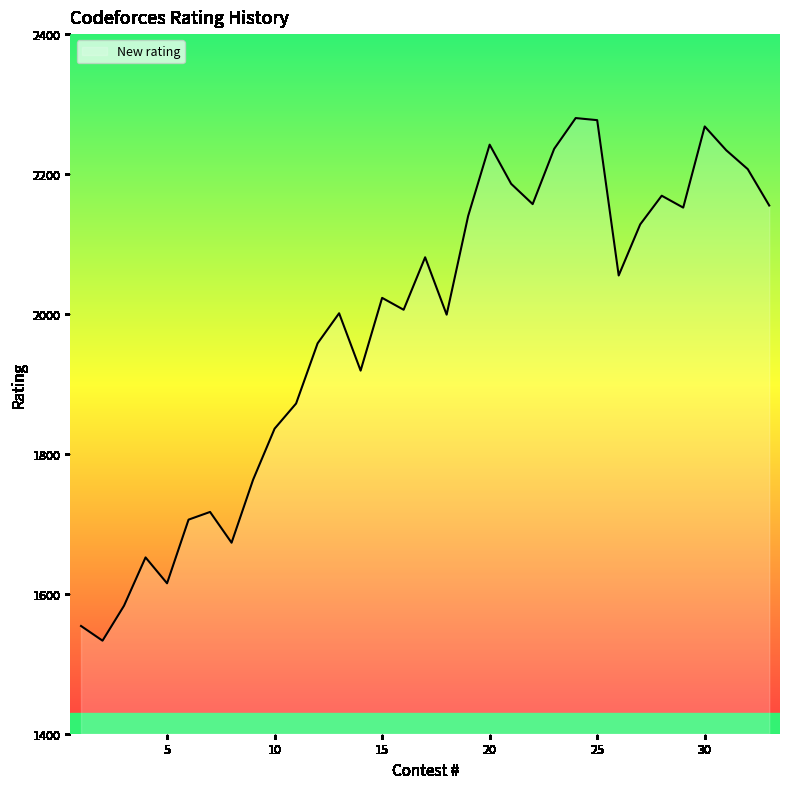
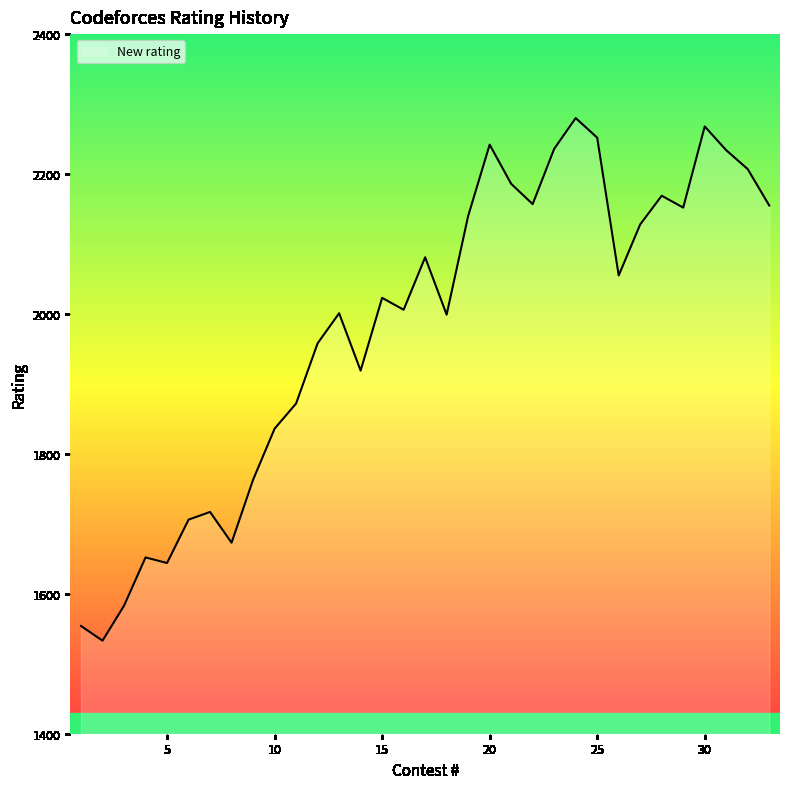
5: 1620 -> 1640
25: 2280 -> 2250
